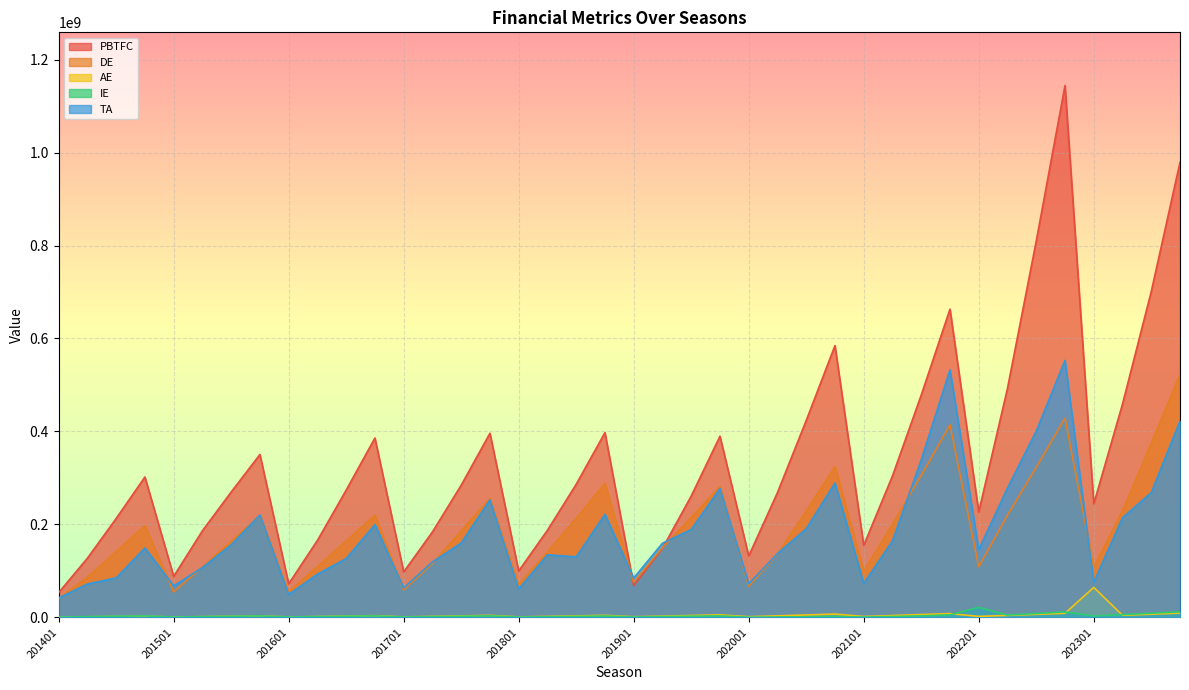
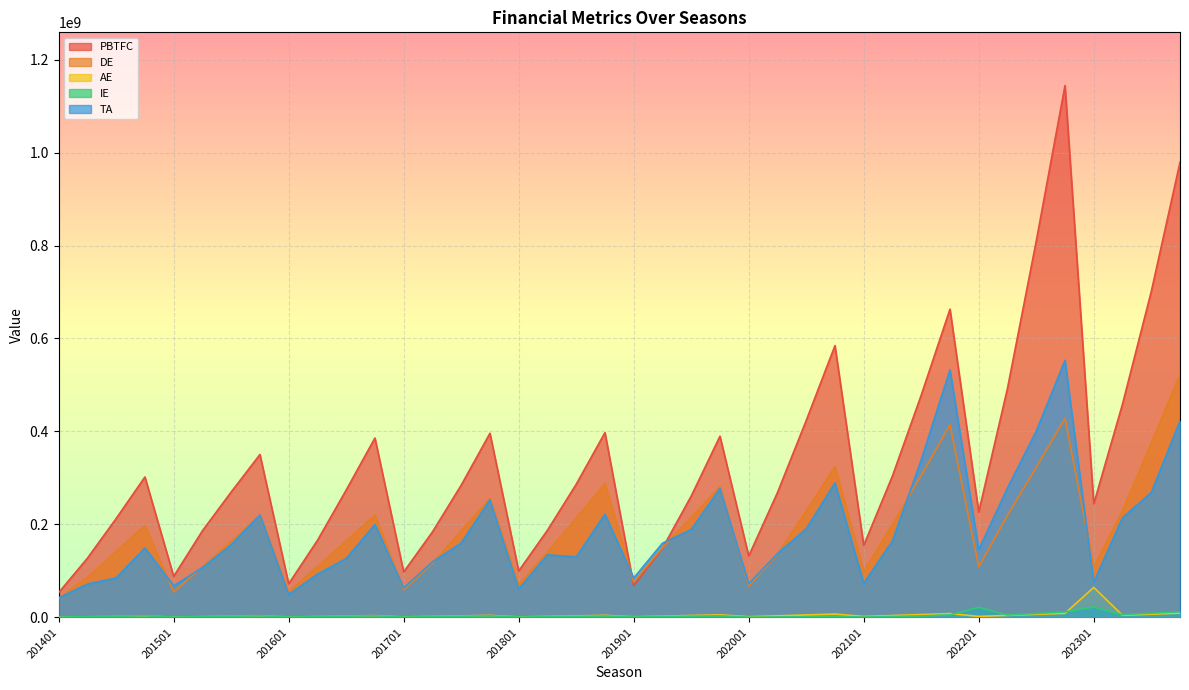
IE, 202301: 0 -> 20000000
